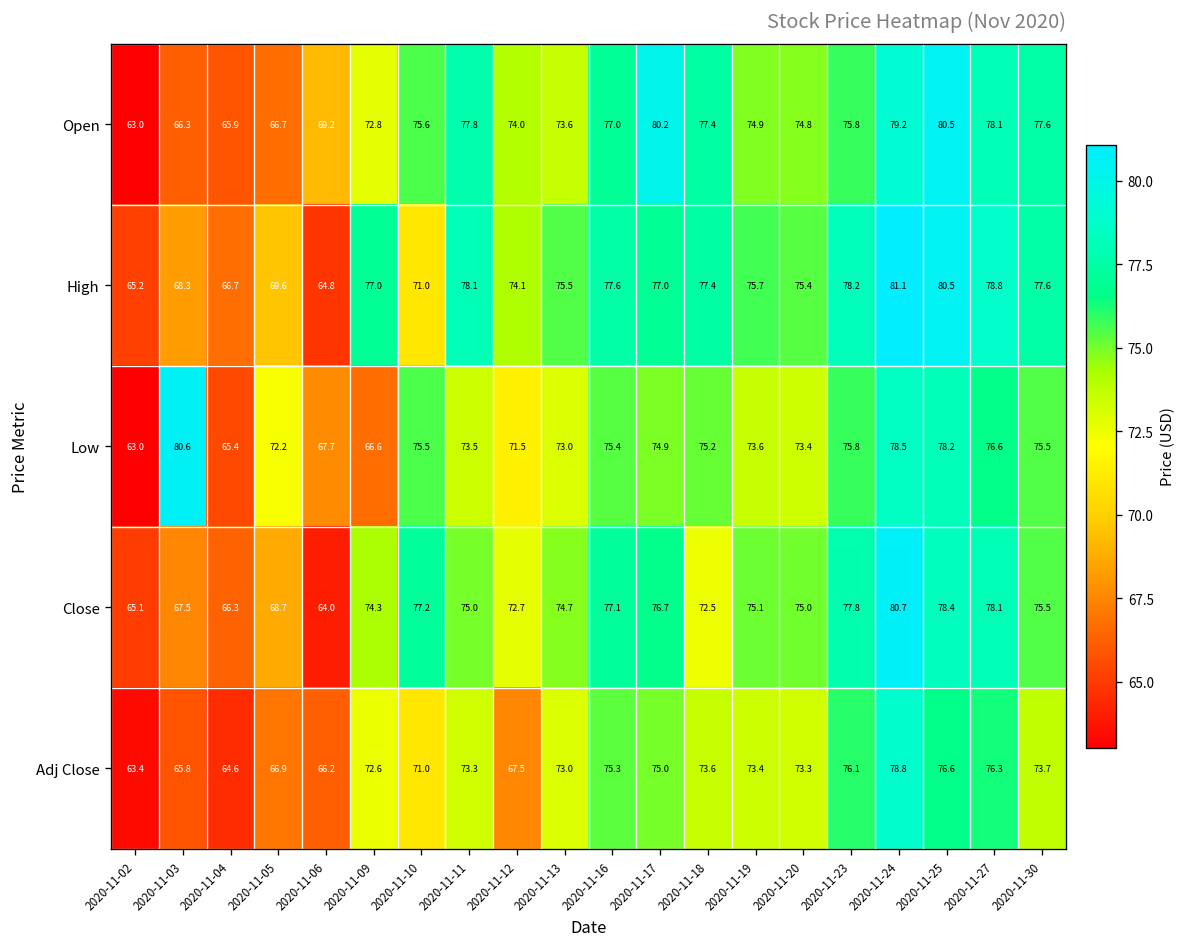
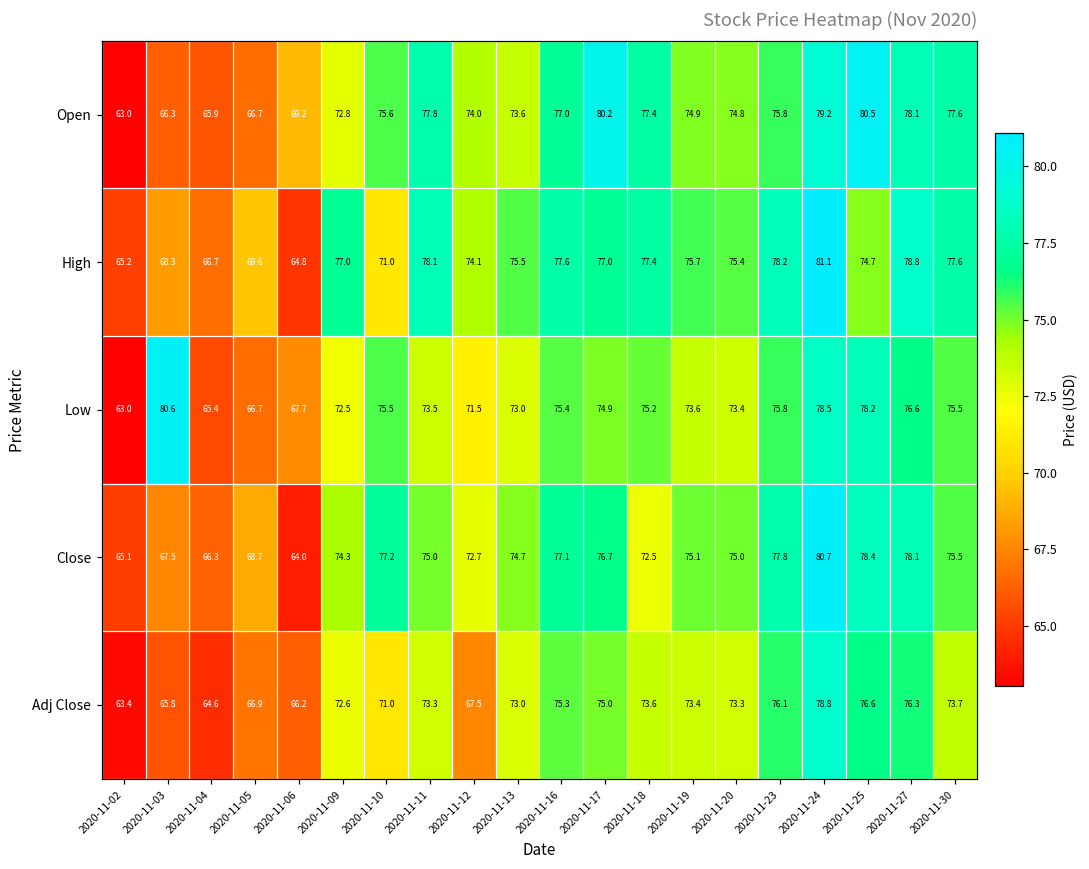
High, 2020-11-25: 80.5 -> 74.7
Low, 2020-11-05: 72.2 -> 66.7
Low, 2020-11-09: 66.6 -> 72.5
